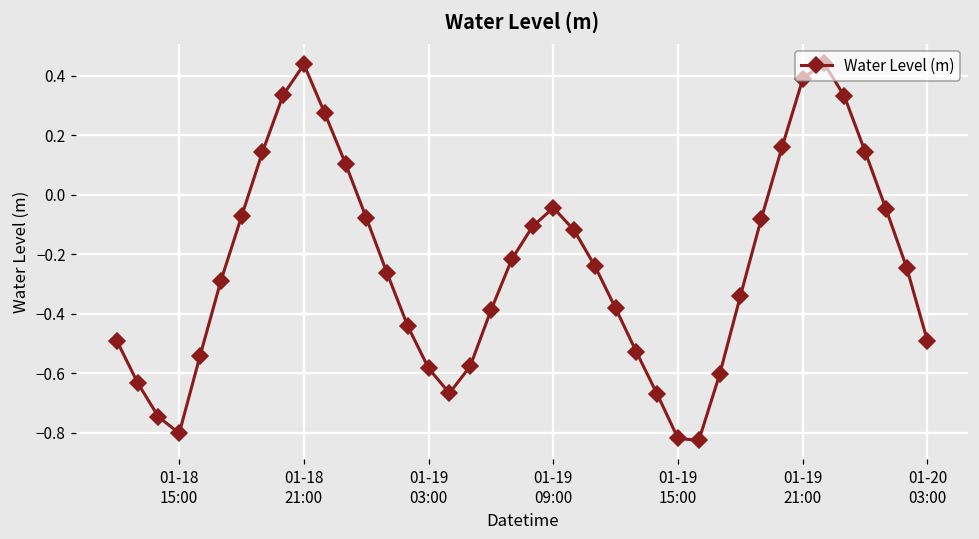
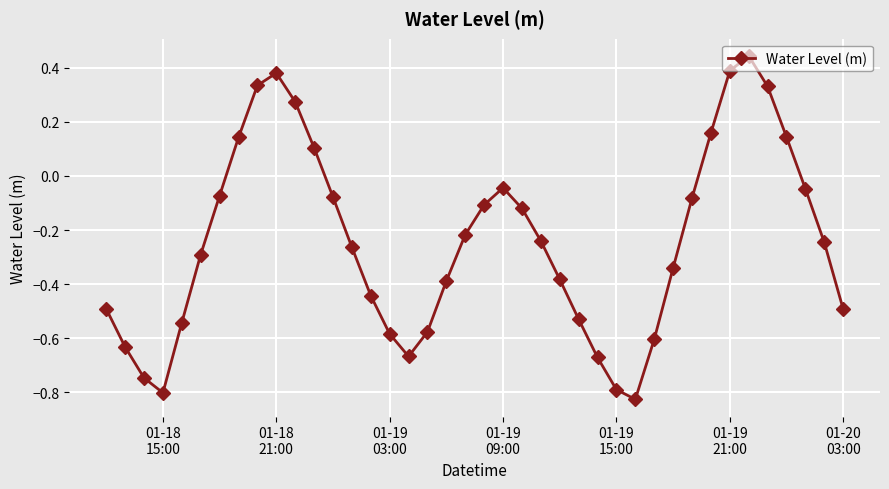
01-18 21:00: 0.44 -> 0.38
01-19 15:00: -0.82 -> -0.79
